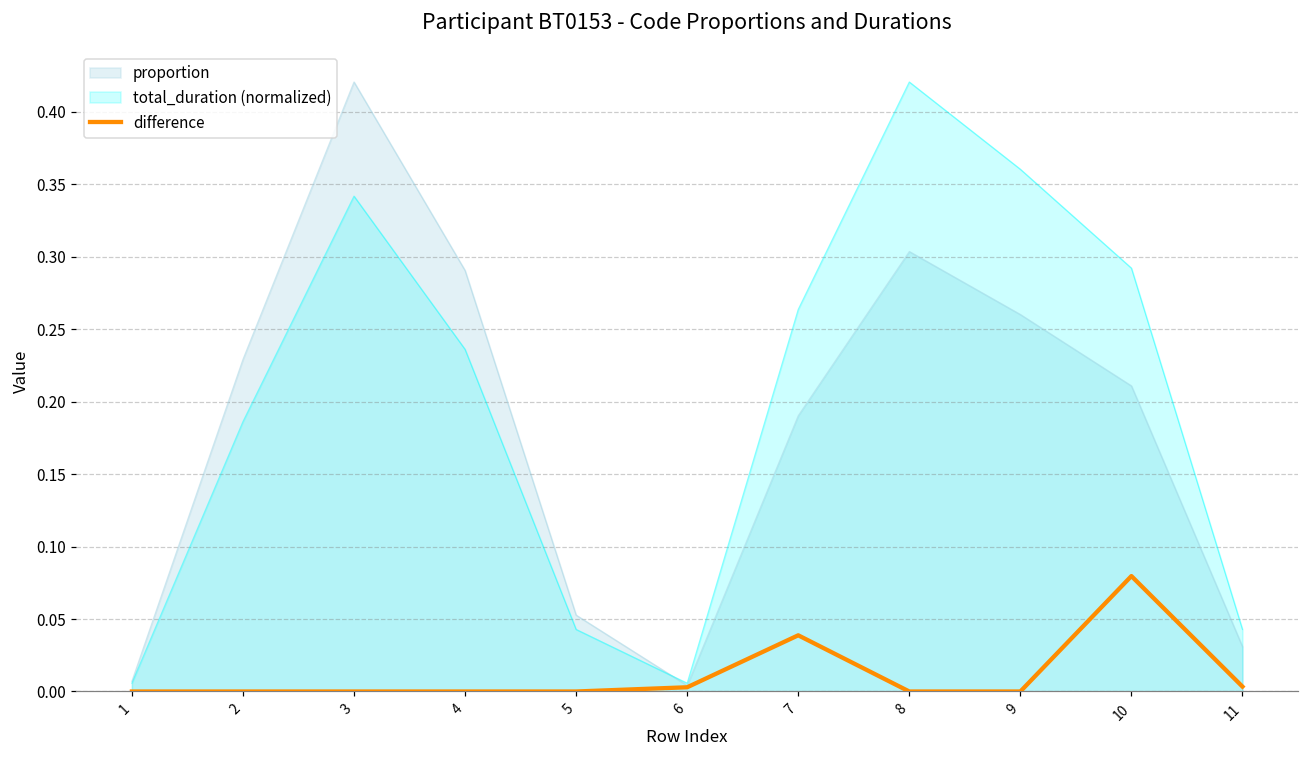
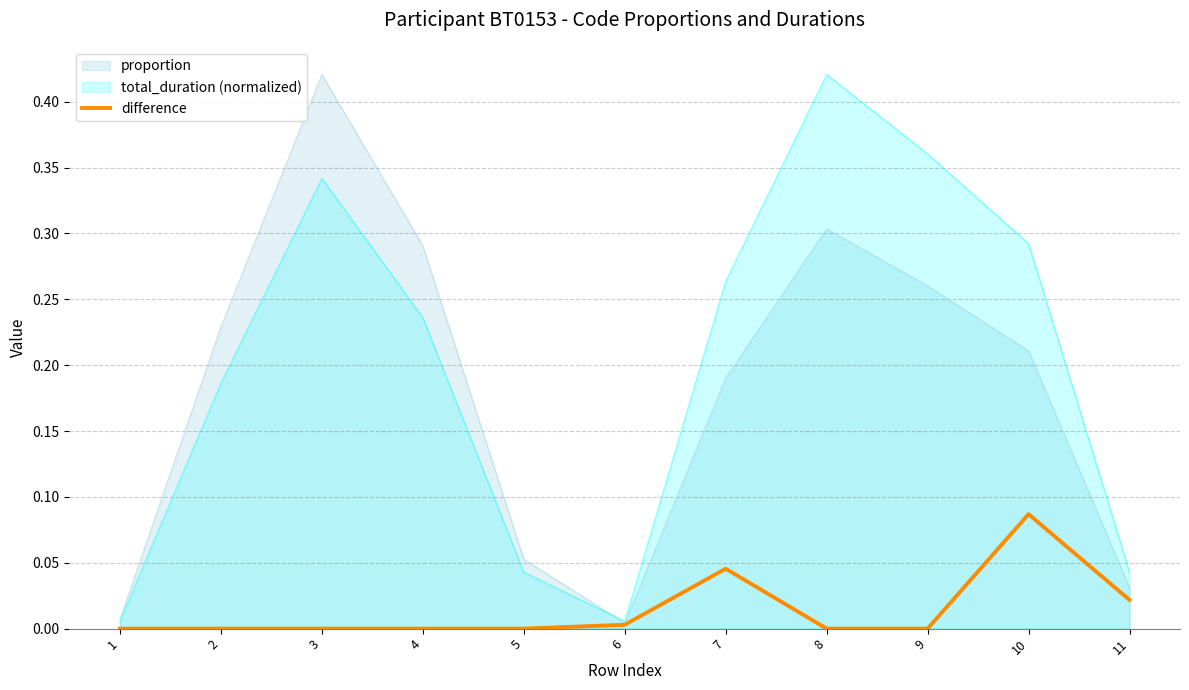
difference, 7: 0.039 -> 0.045
difference, 10: 0.080 -> 0.087
difference, 11: 0.003 -> 0.022
